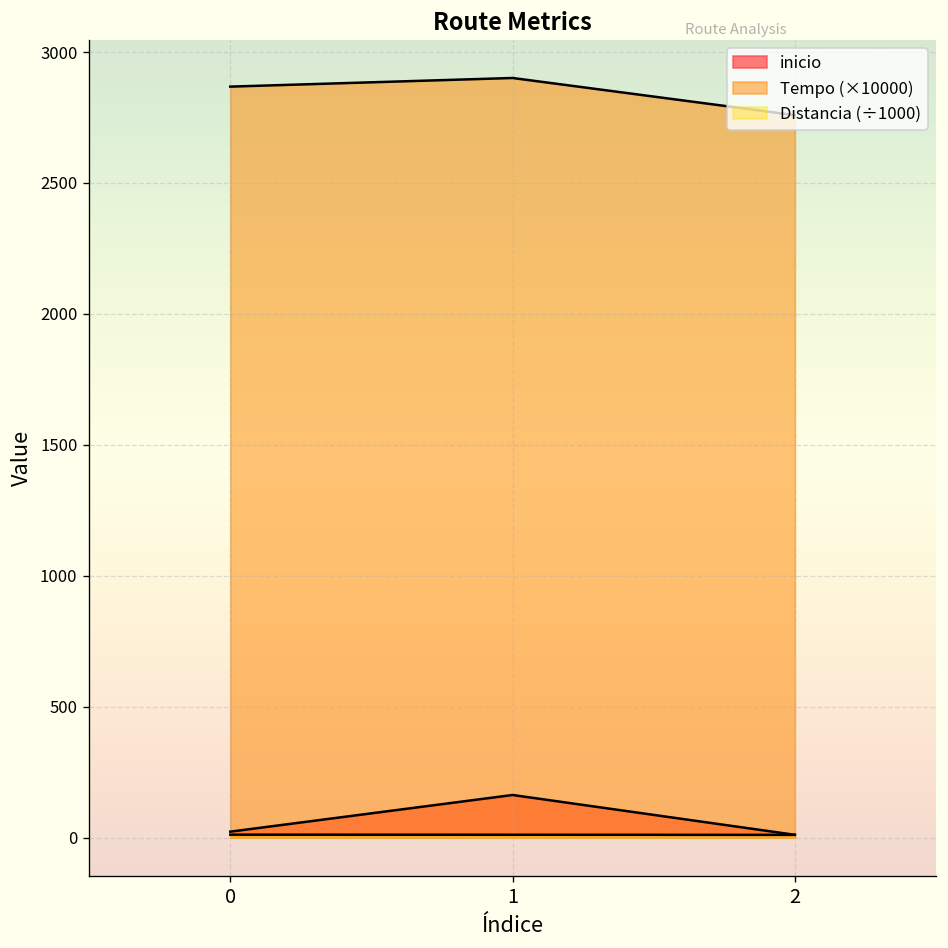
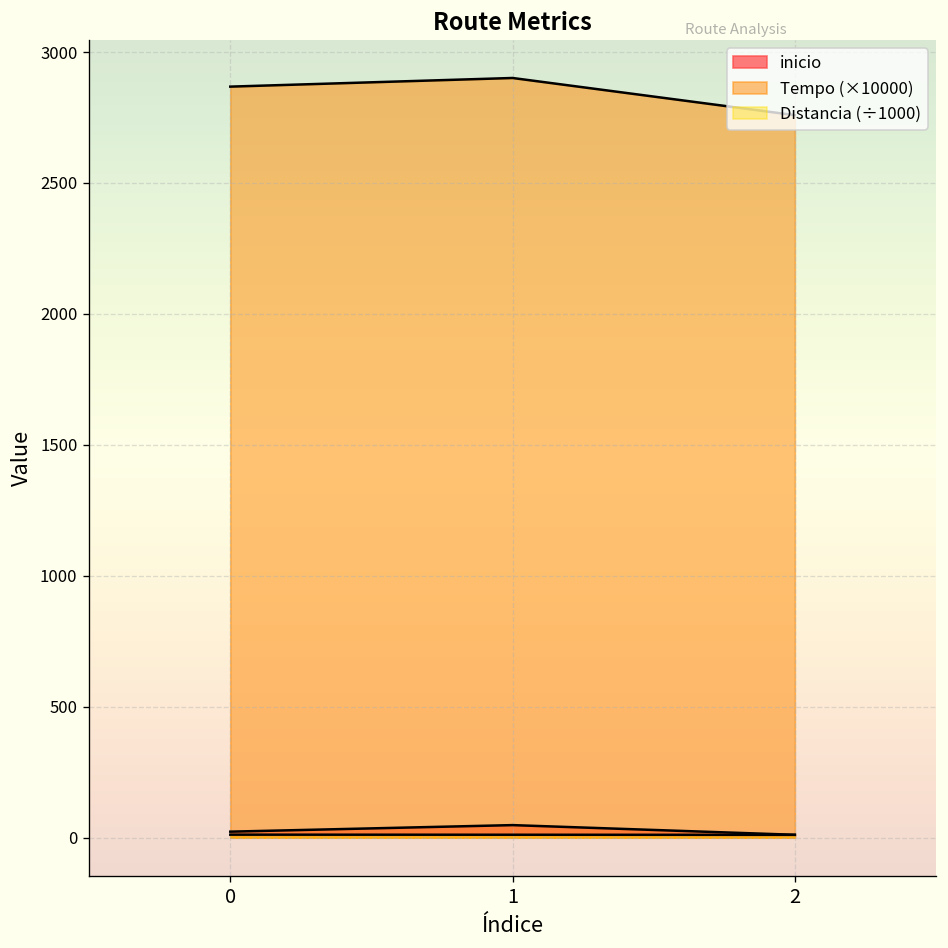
inicio, 1: 160 -> 50
